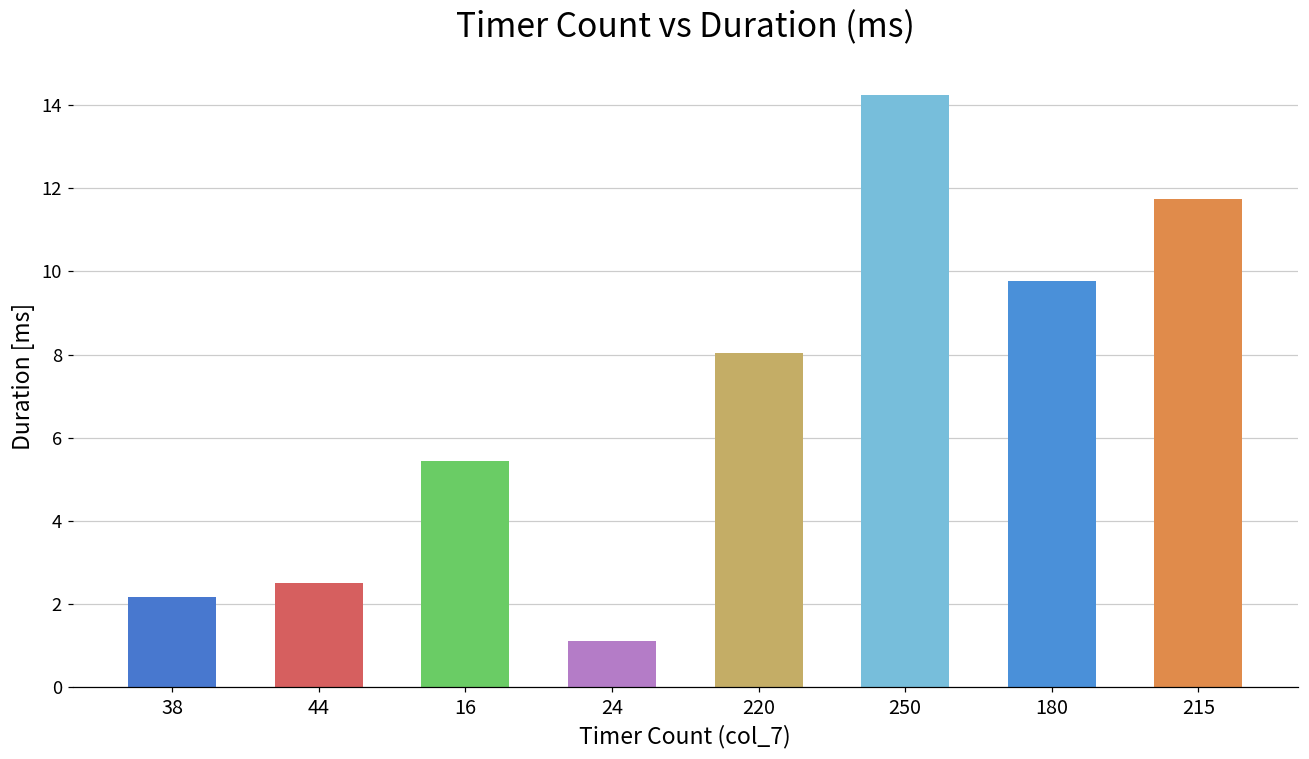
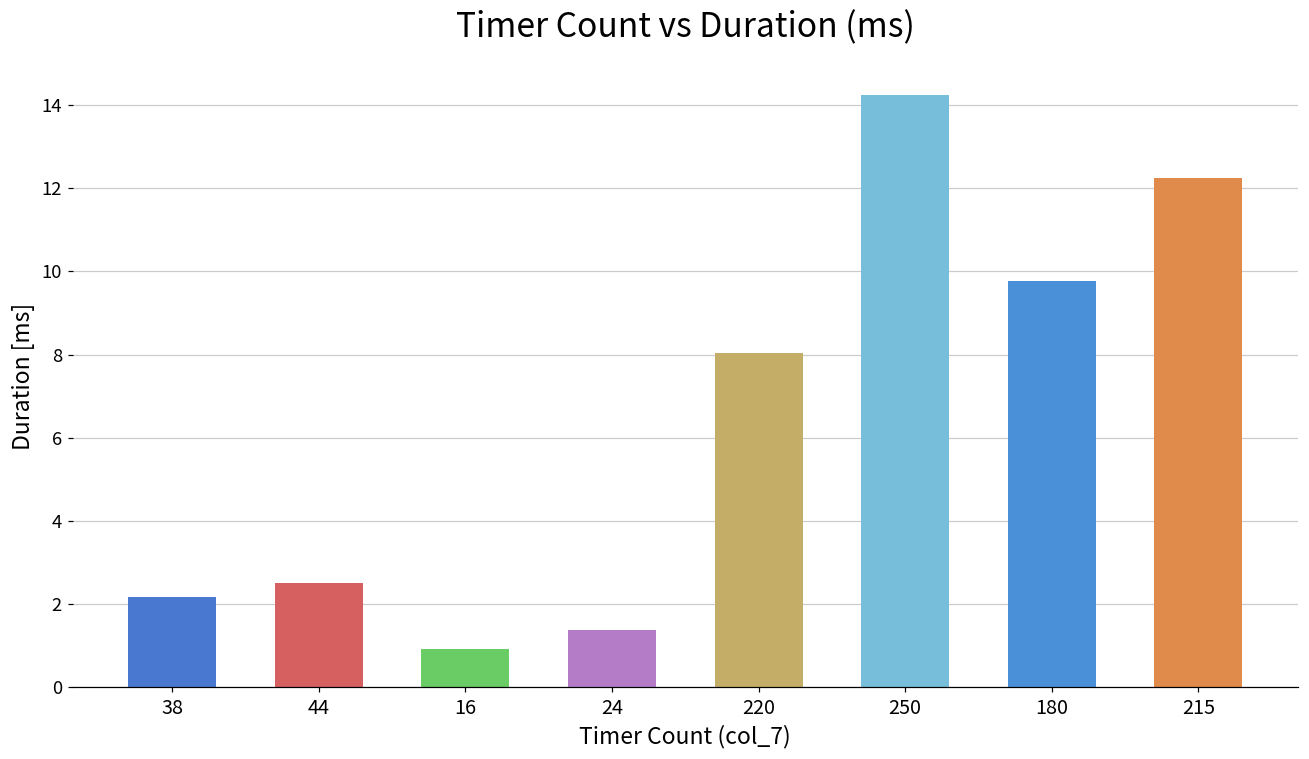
16: 5.4 -> 0.9
24: 1.1 -> 1.4
215: 11.7 -> 12.3
